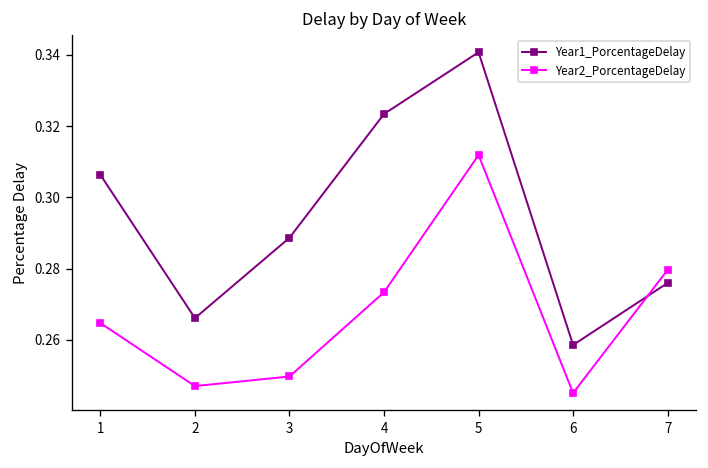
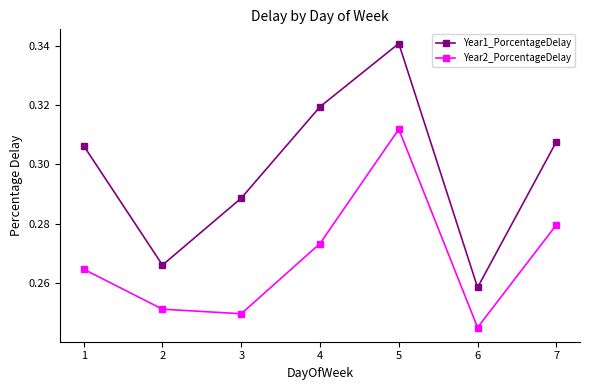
Year2_PorcentageDelay, 2: 0.247 -> 0.251
Year1_PorcentageDelay, 4: 0.323 -> 0.319
Year1_PorcentageDelay, 7: 0.276 -> 0.308
